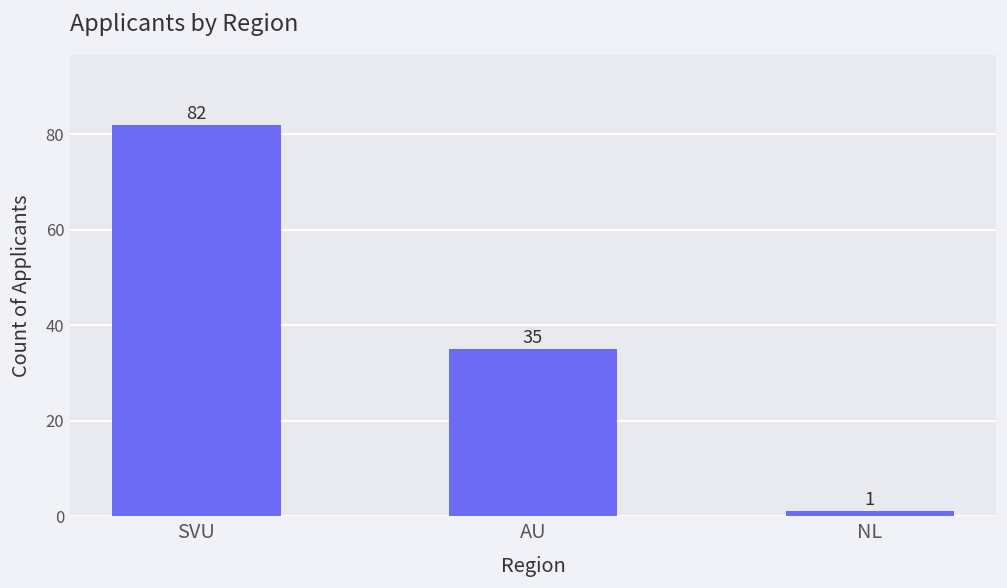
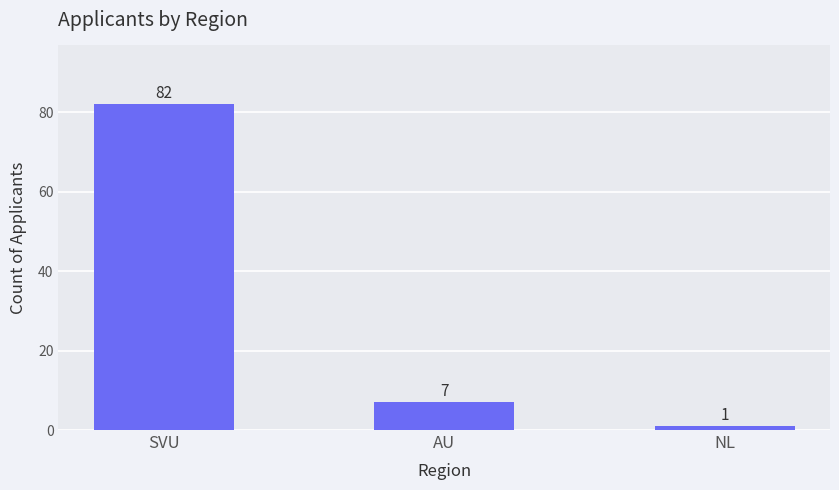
AU: 35 -> 7
